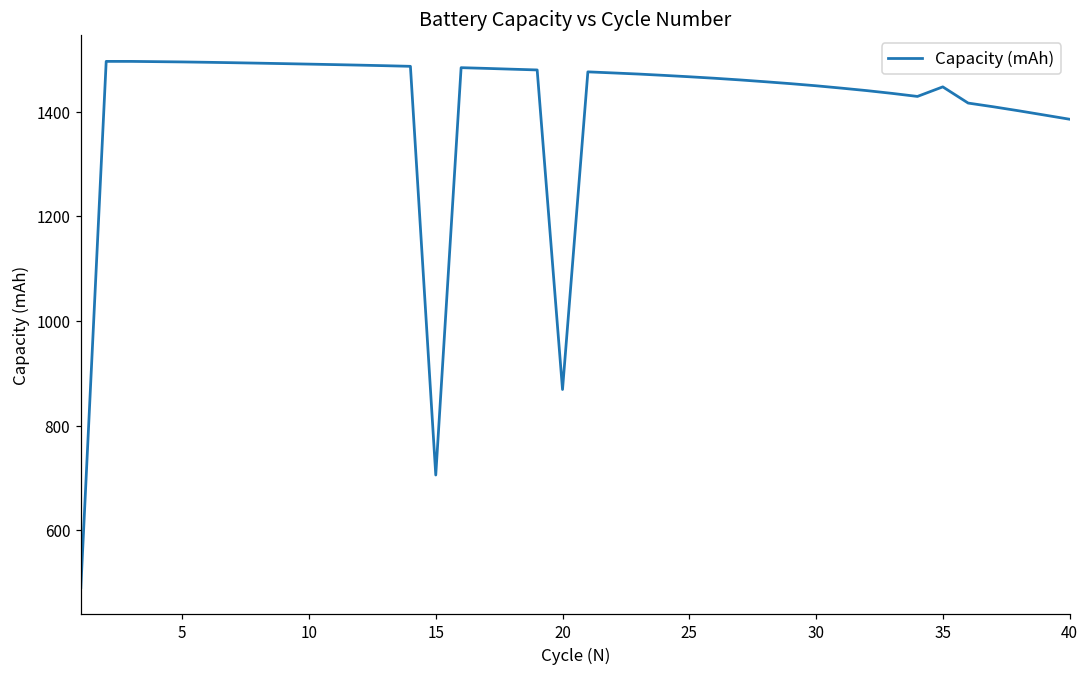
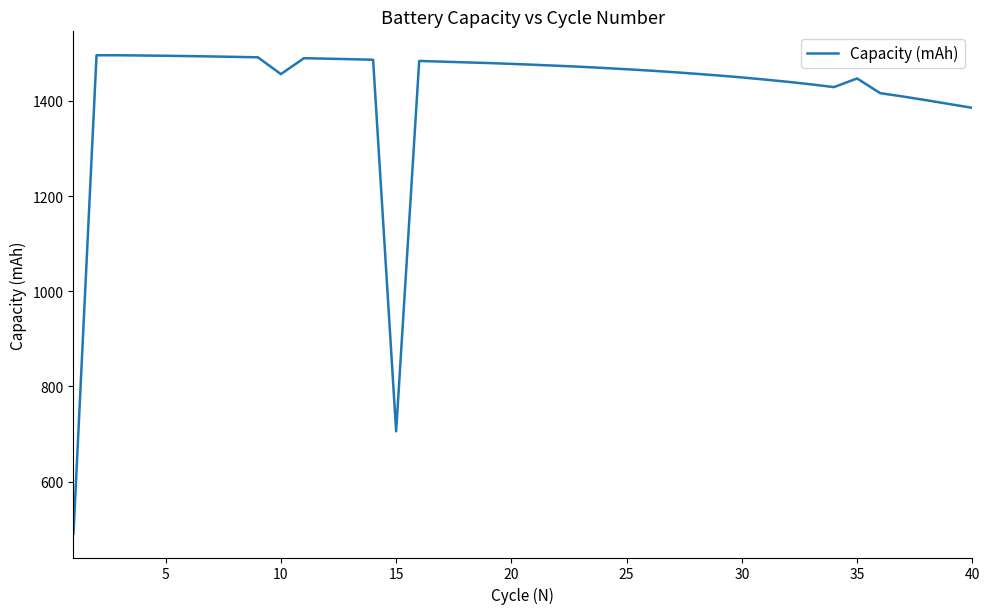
10: 1490 -> 1460
20: 870 -> 1480
